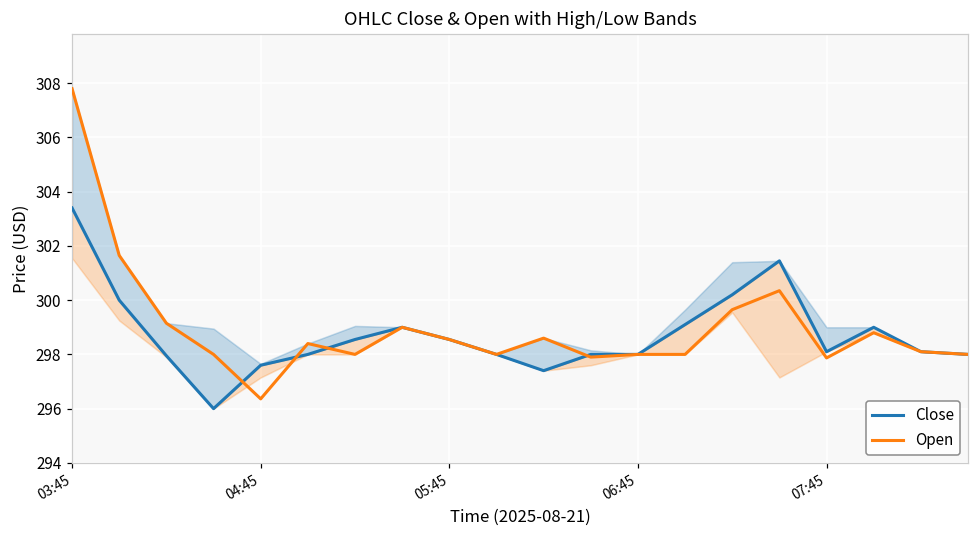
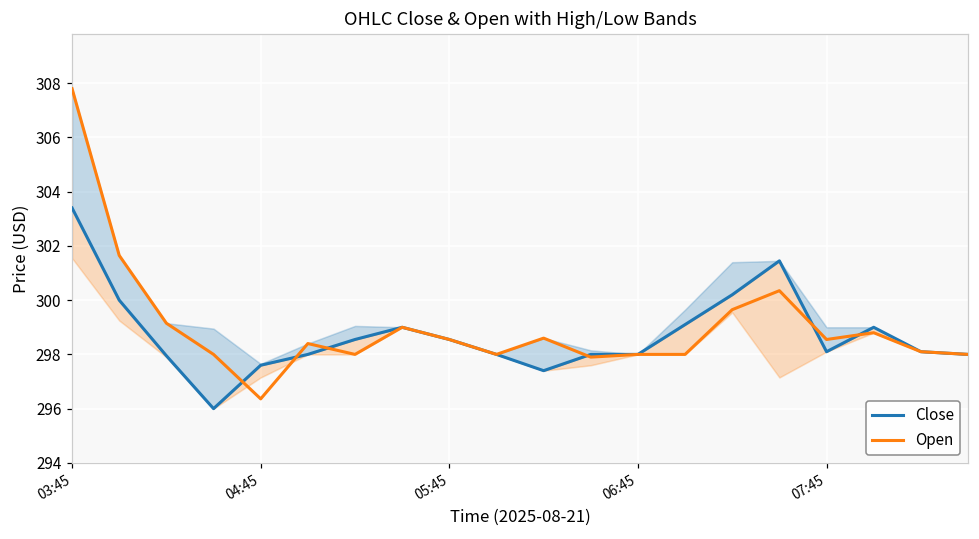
Open, 07:45: 297.9 -> 298.5
